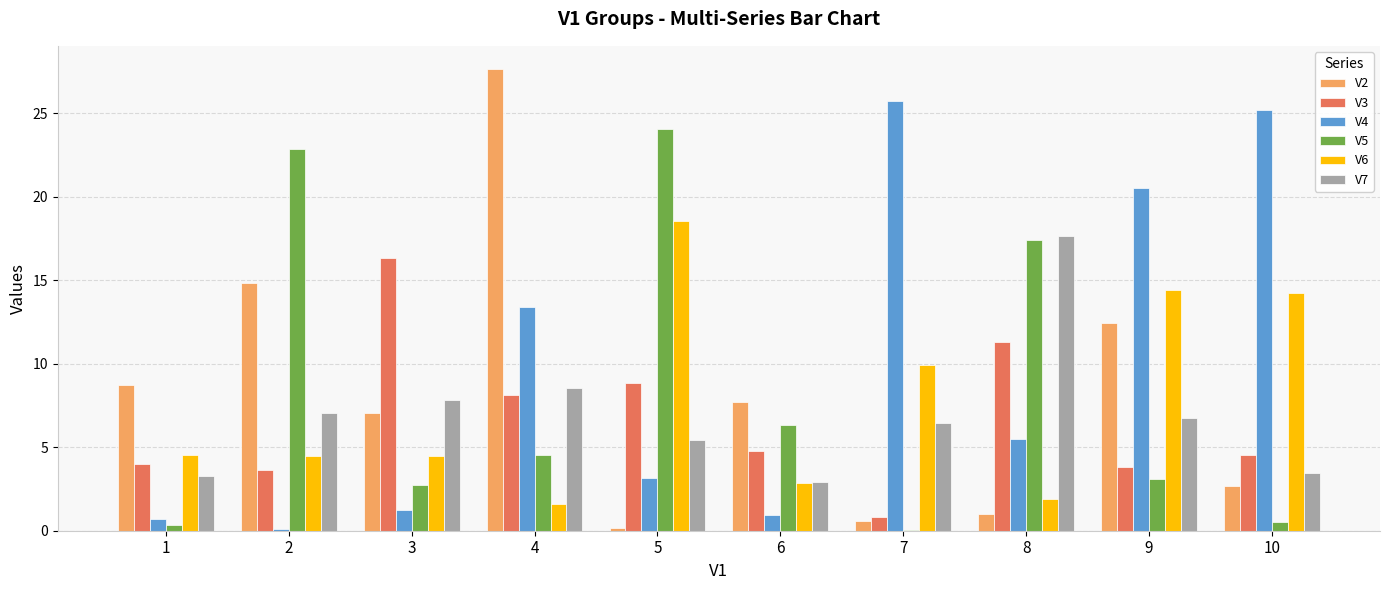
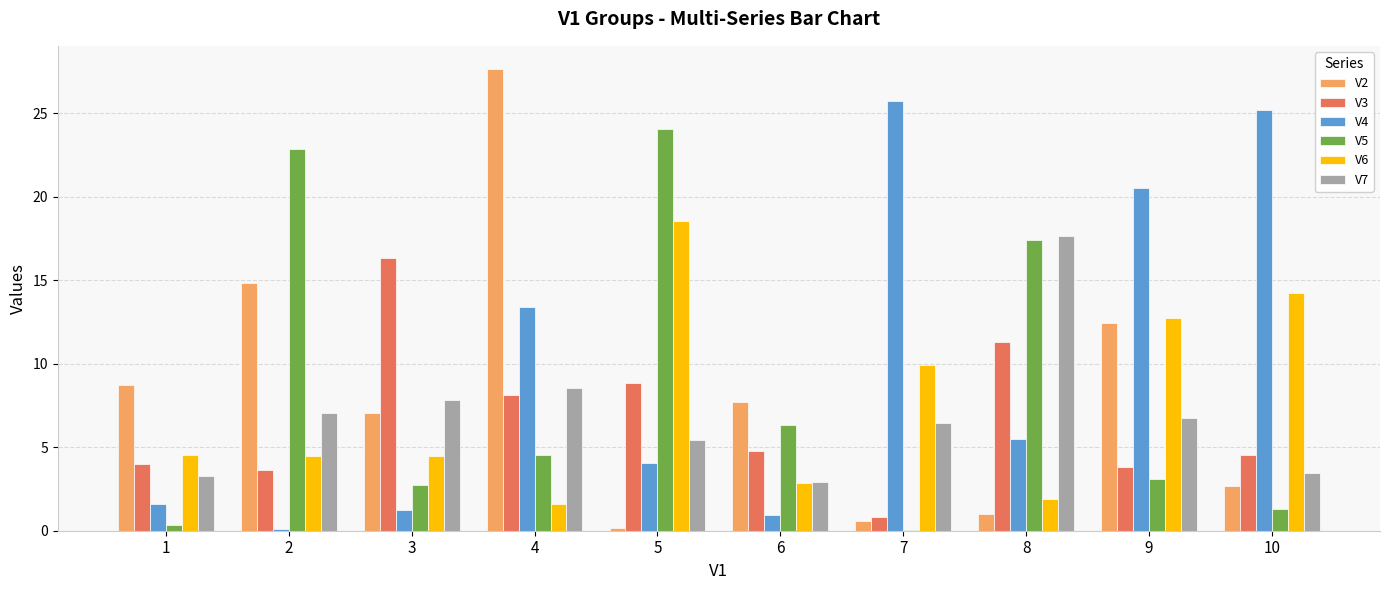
V4, 1: 0.7 -> 1.6
V4, 5: 3.2 -> 4.0
V6, 9: 14.4 -> 12.8
V5, 10: 0.5 -> 1.3
